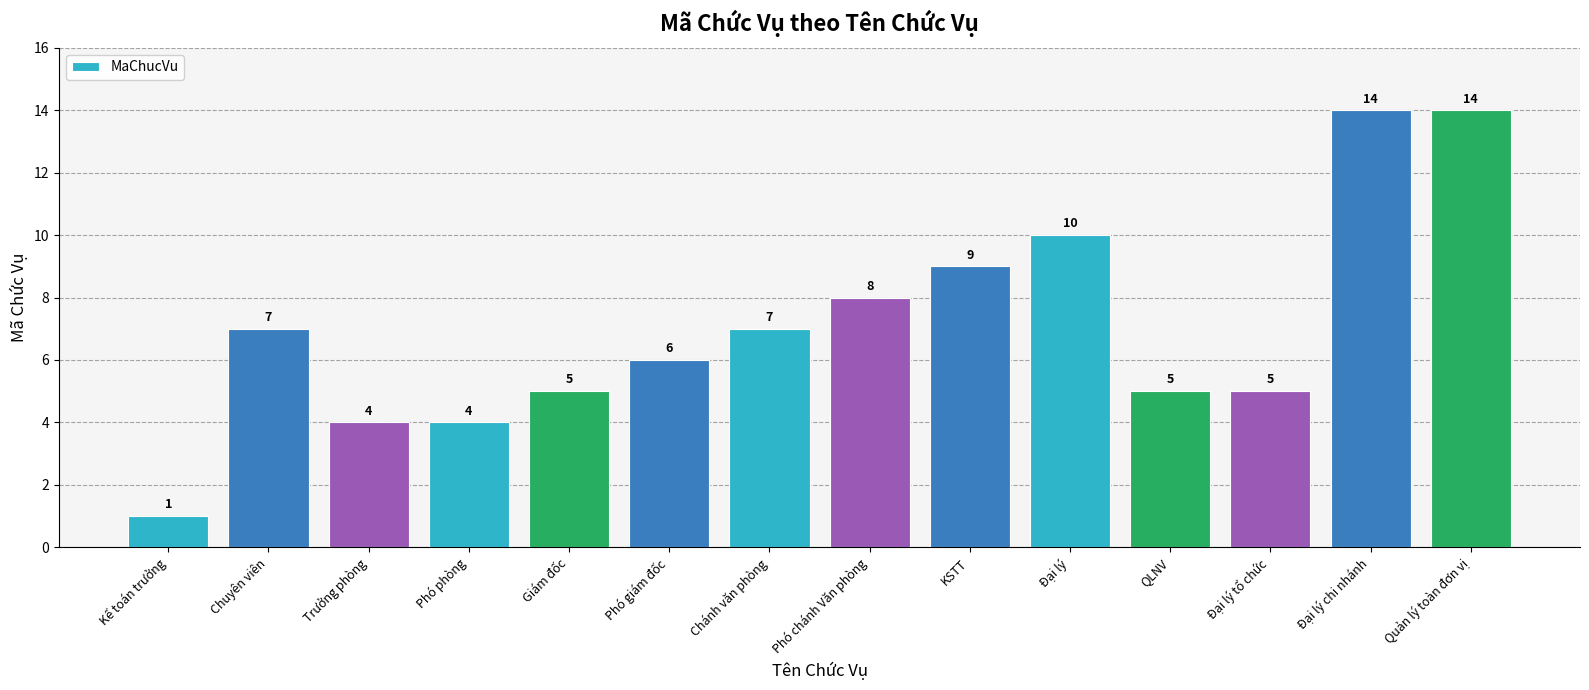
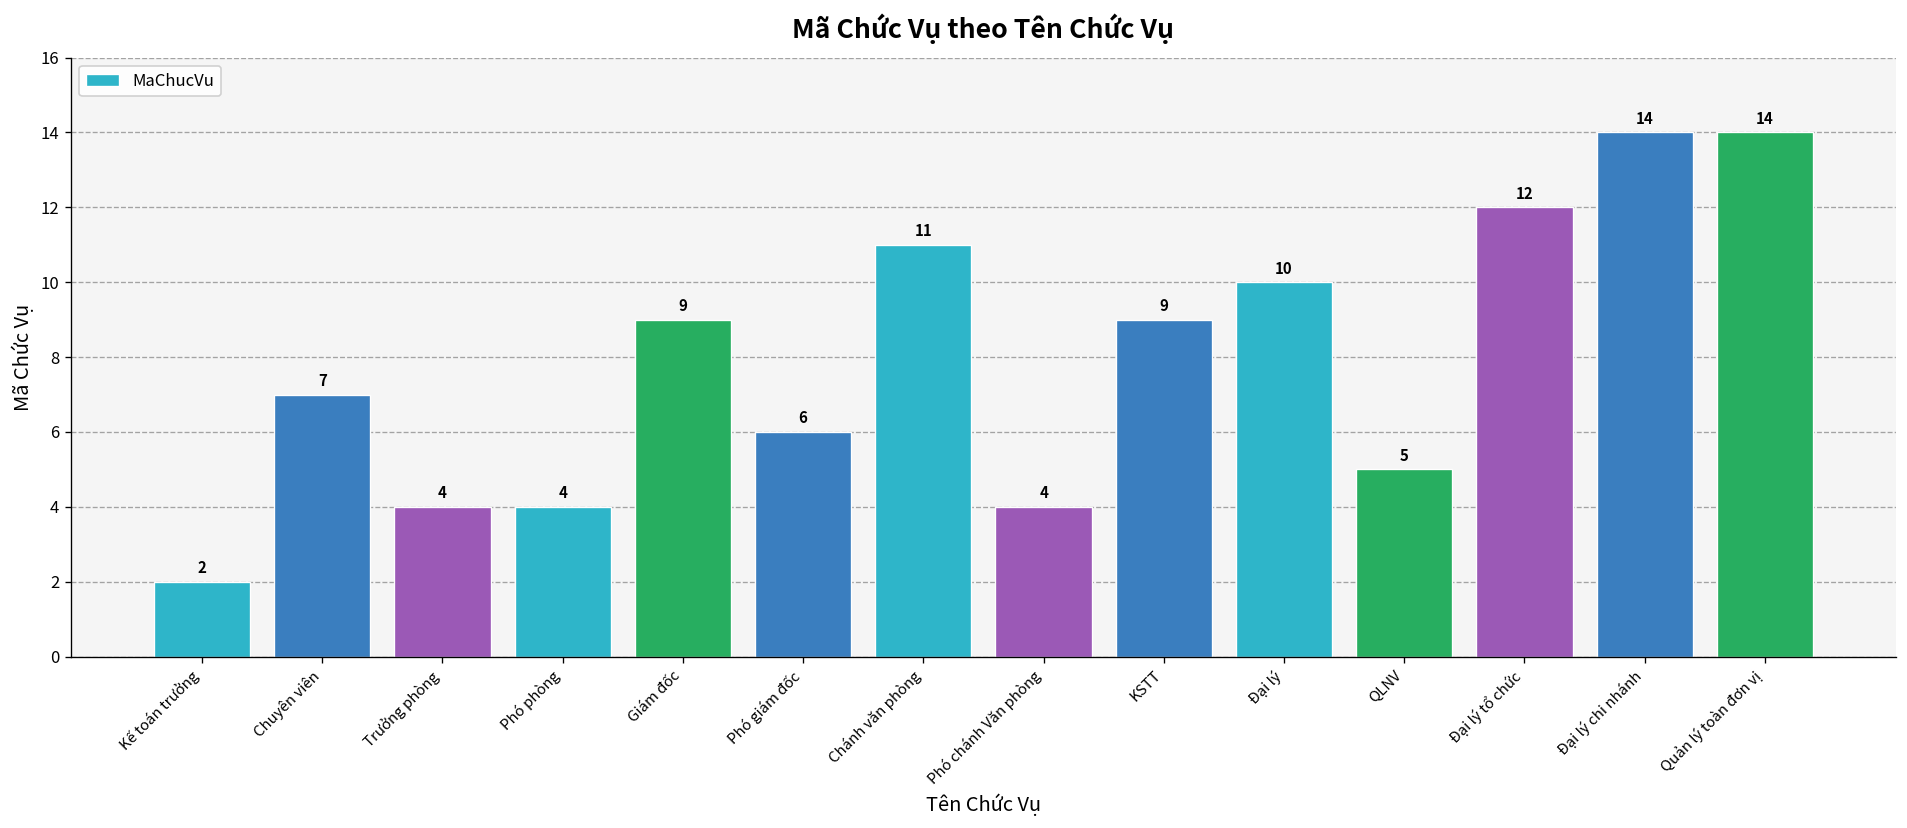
Kế toán trưởng: 1 -> 2
Giám đốc: 5 -> 9
Chánh văn phòng: 7 -> 11
Phó chánh Văn phòng: 8 -> 4
Đại lý tổ chức: 5 -> 12
